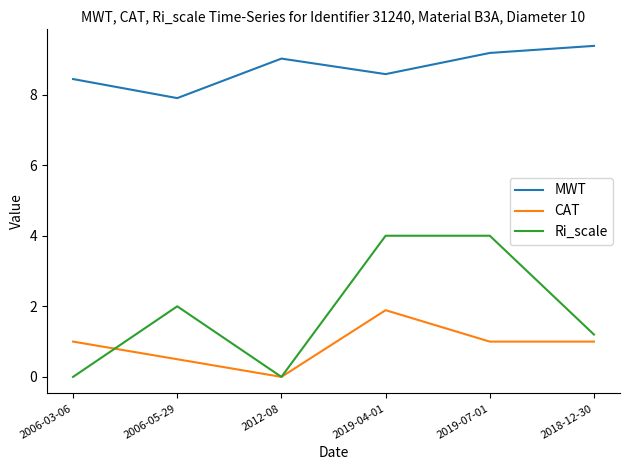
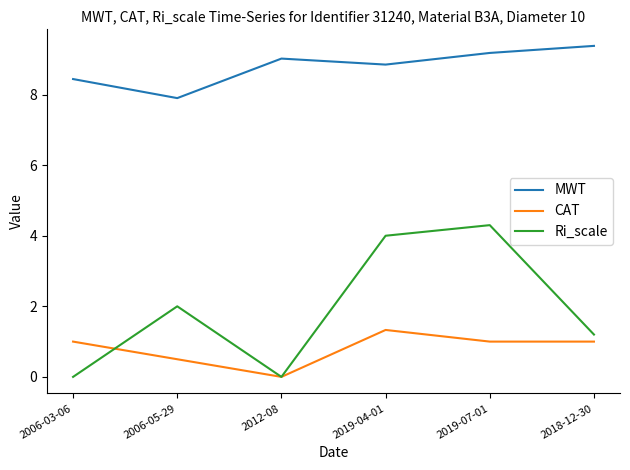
MWT, 2019-04-01: 8.6 -> 8.9
CAT, 2019-04-01: 1.9 -> 1.3
Ri_scale, 2019-07-01: 4.0 -> 4.3
